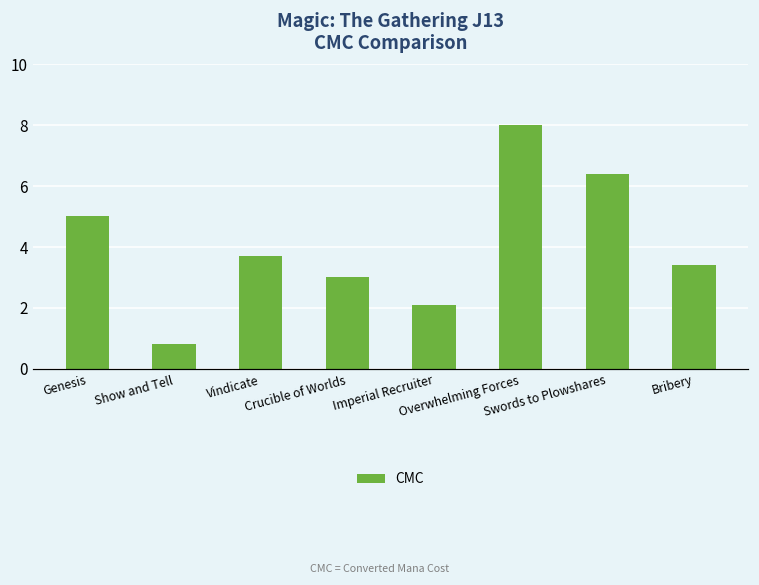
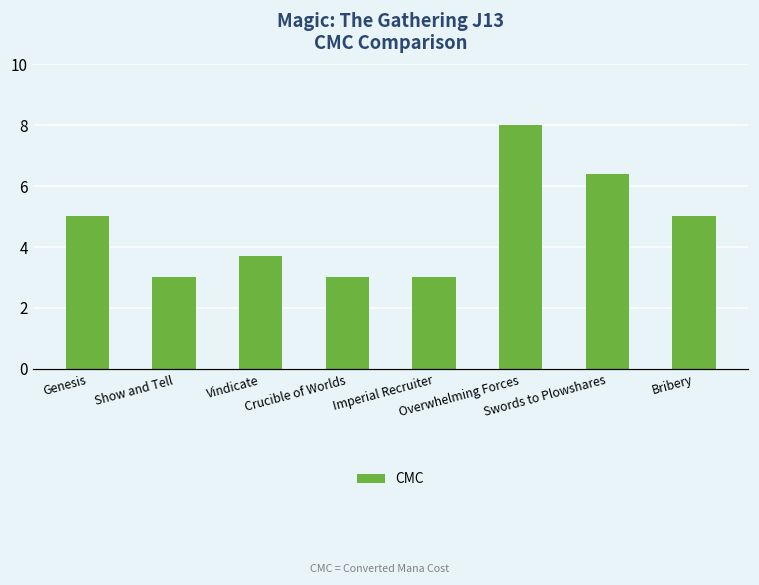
Show and Tell: 0.8 -> 3.0
Imperial Recruiter: 2.1 -> 3.0
Bribery: 3.4 -> 5.0
